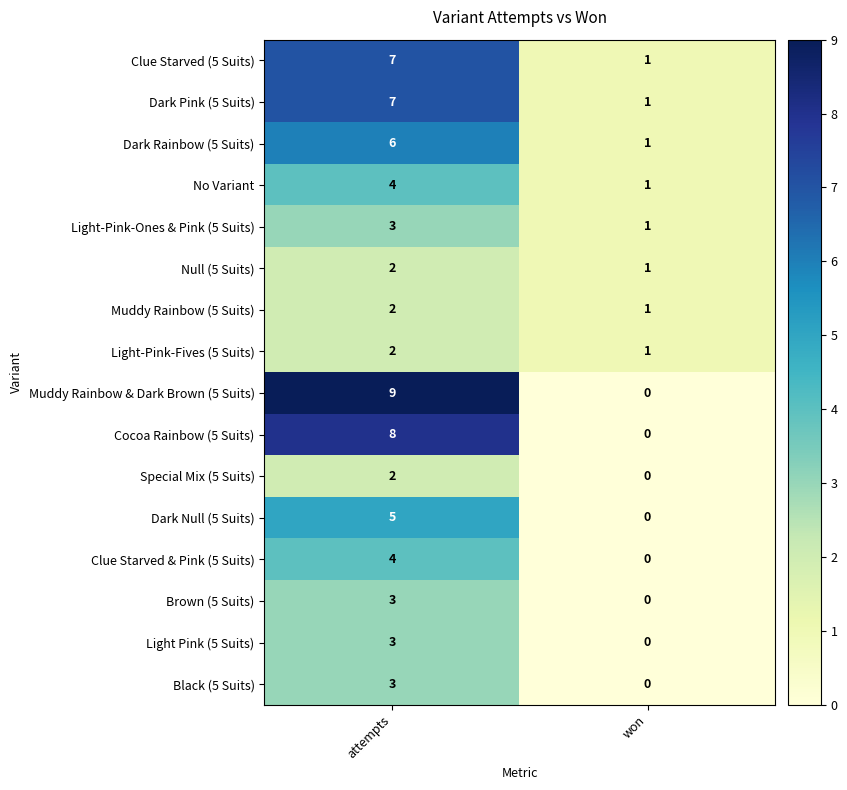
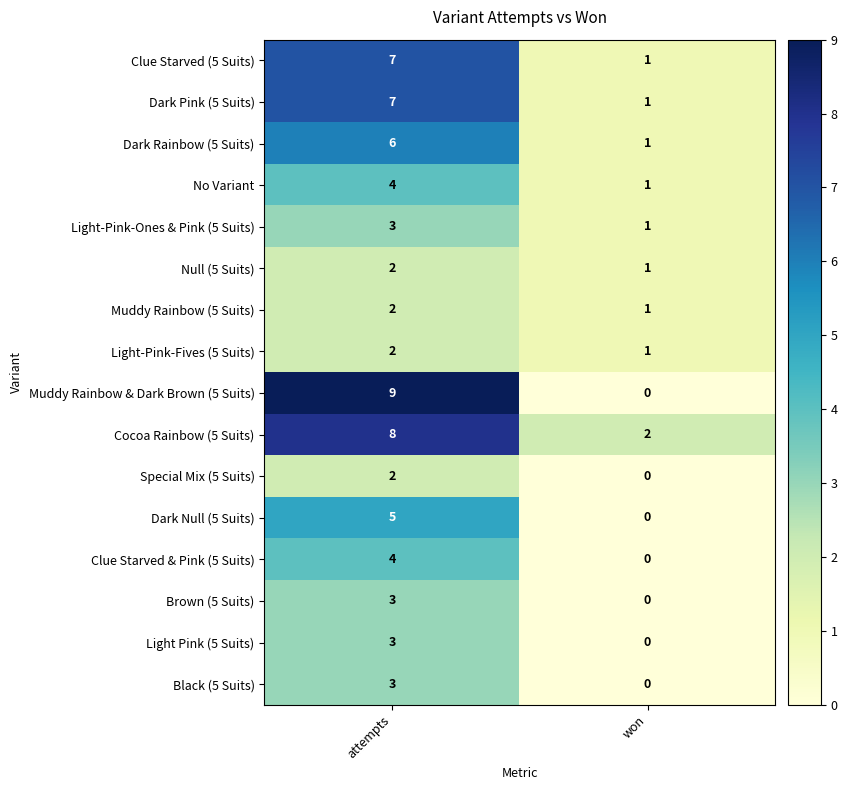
Cocoa Rainbow (5 Suits), won: 0 -> 2
